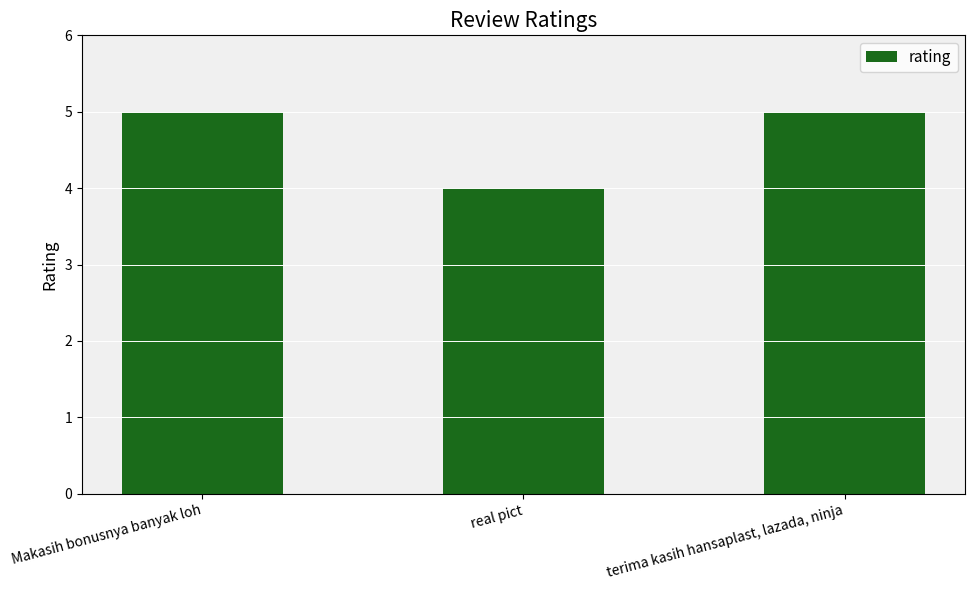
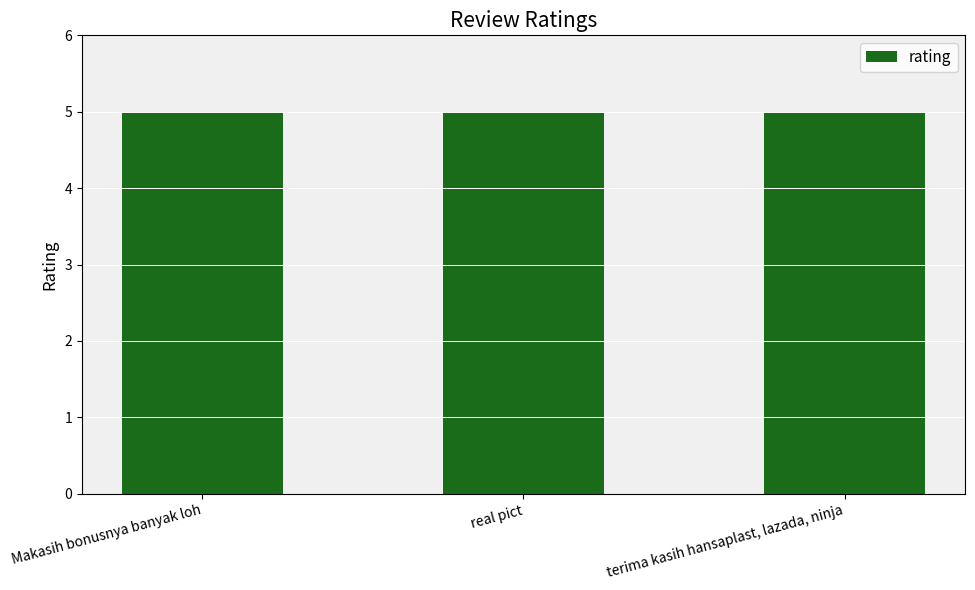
real pict: 4 -> 5
